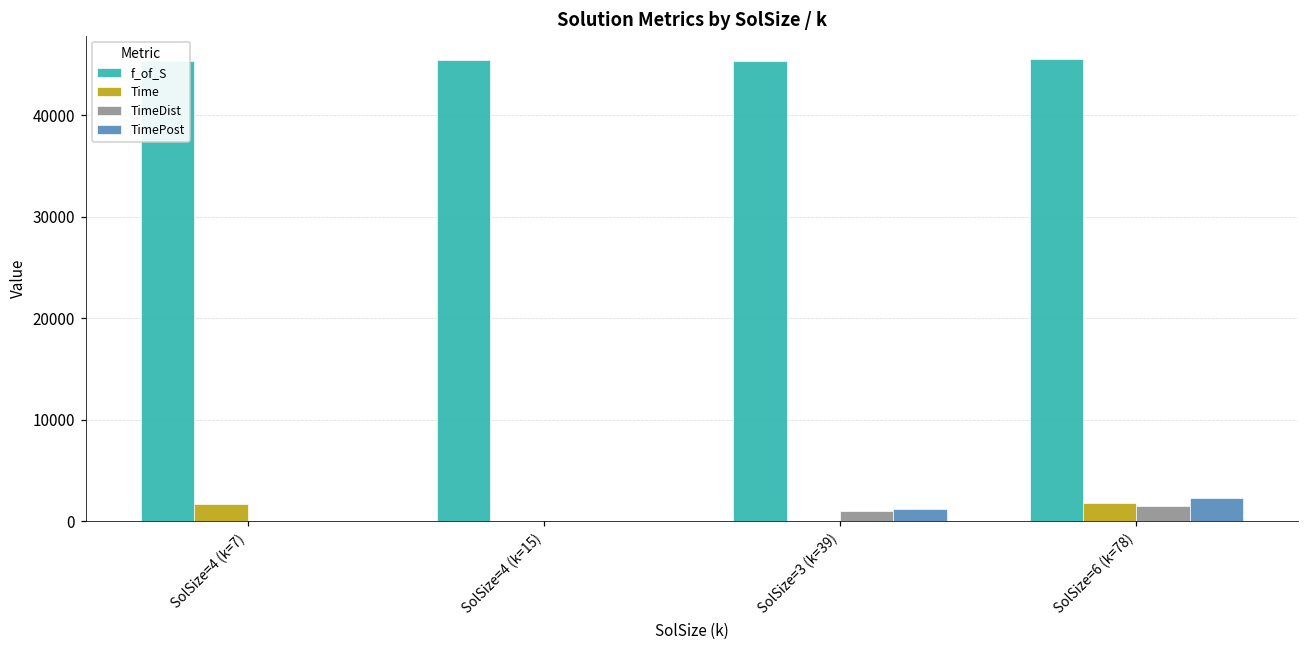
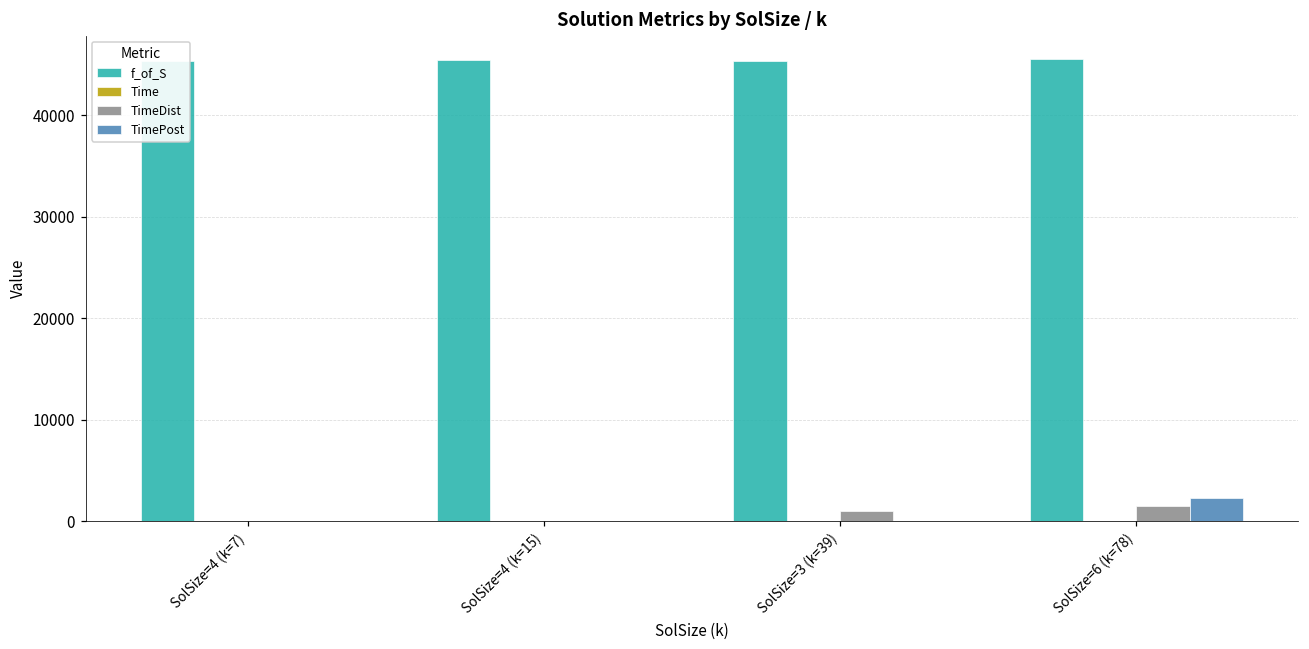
Time, SolSize=4 (k=7): 2000 -> 0
TimePost, SolSize=3 (k=39): 1000 -> 0
Time, SolSize=6 (k=78): 2000 -> 0
